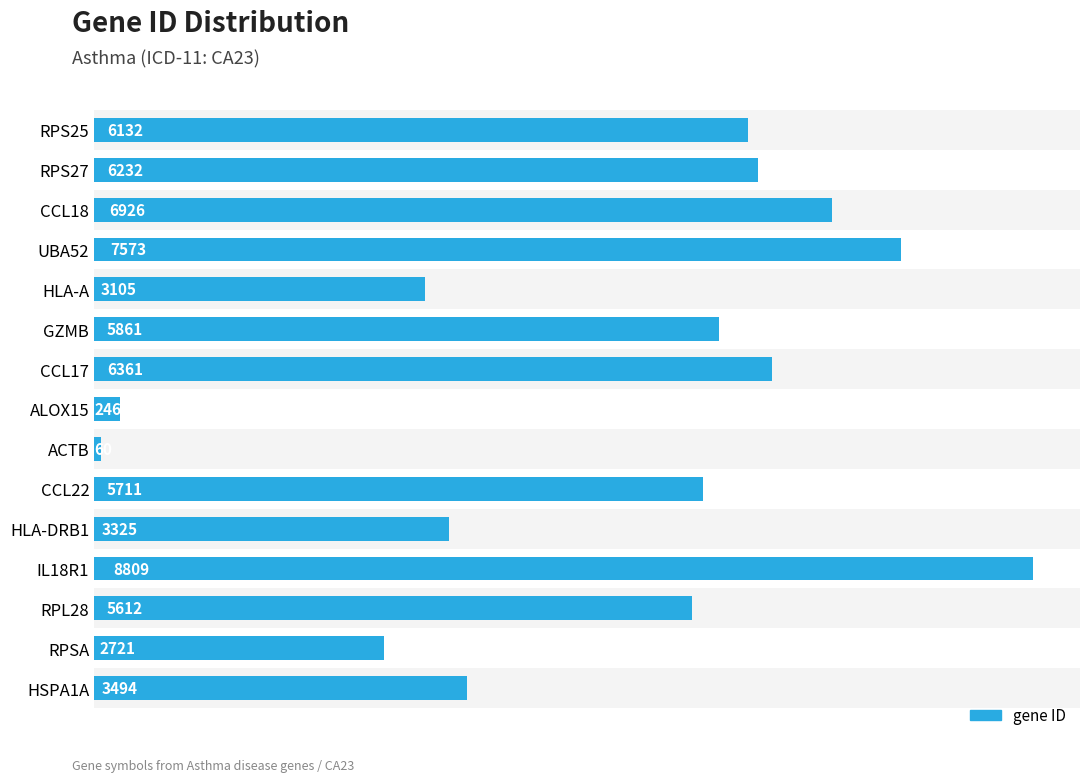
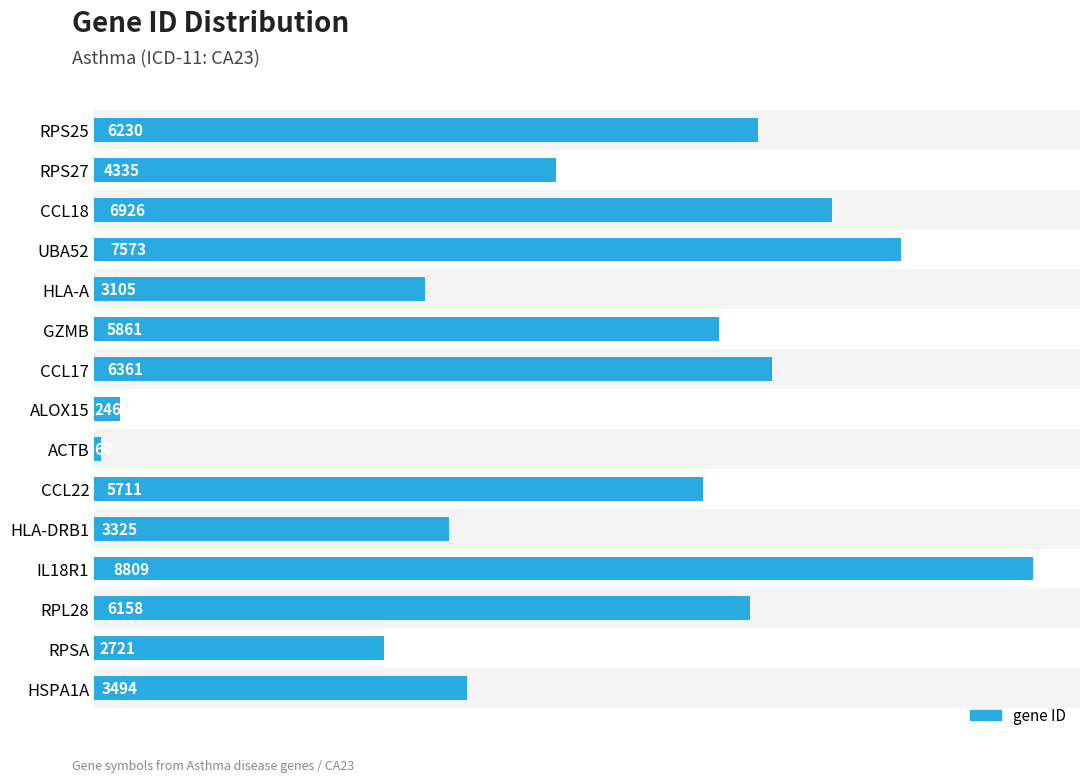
RPS25: 6132 -> 6230
RPS27: 6232 -> 4335
RPL28: 5612 -> 6158
